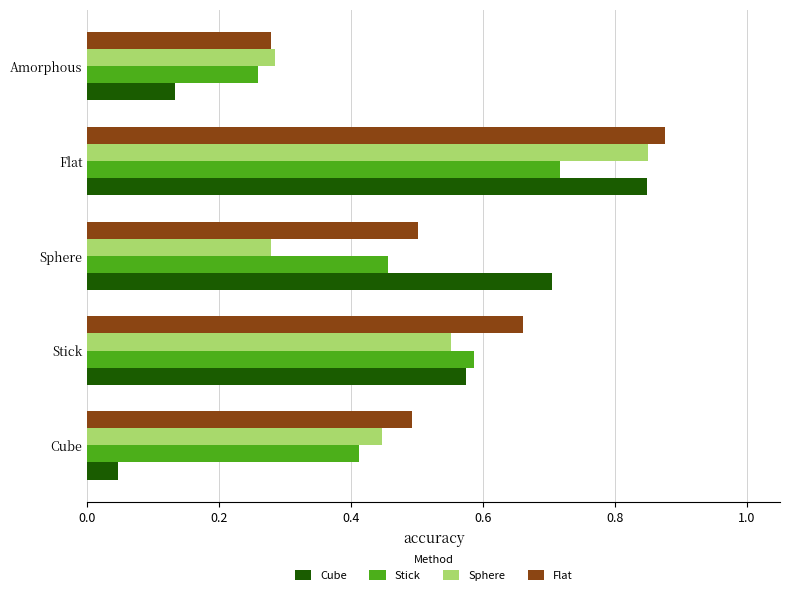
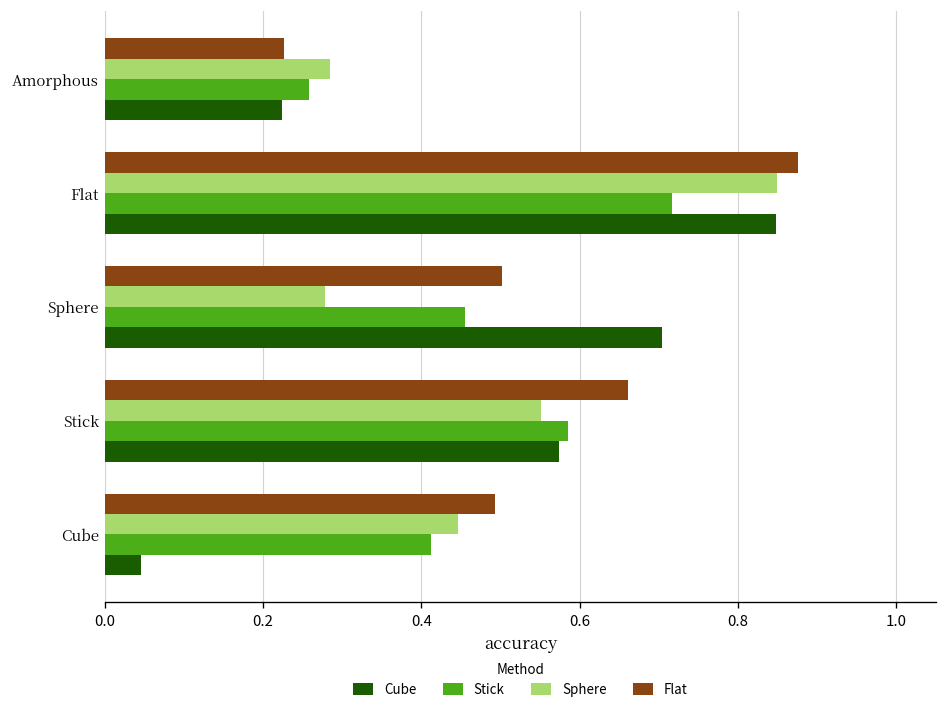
Flat, Amorphous: 0.28 -> 0.23
Cube, Amorphous: 0.13 -> 0.22
